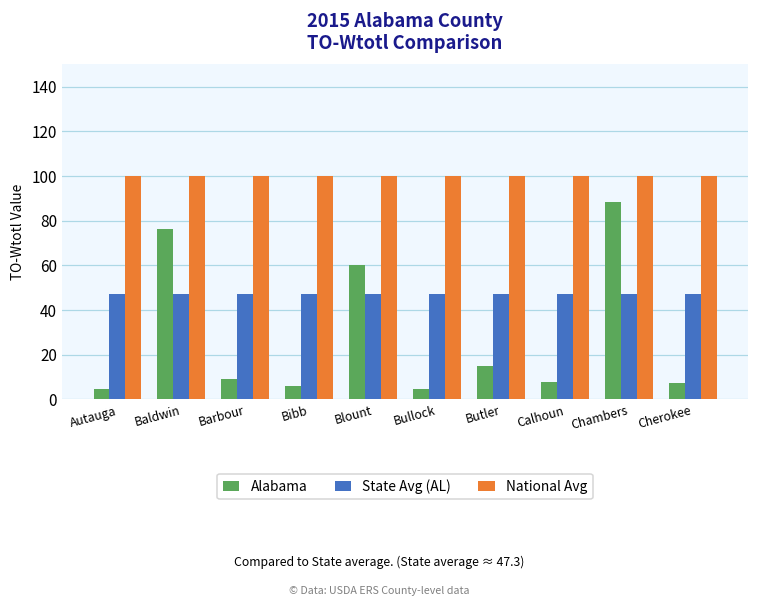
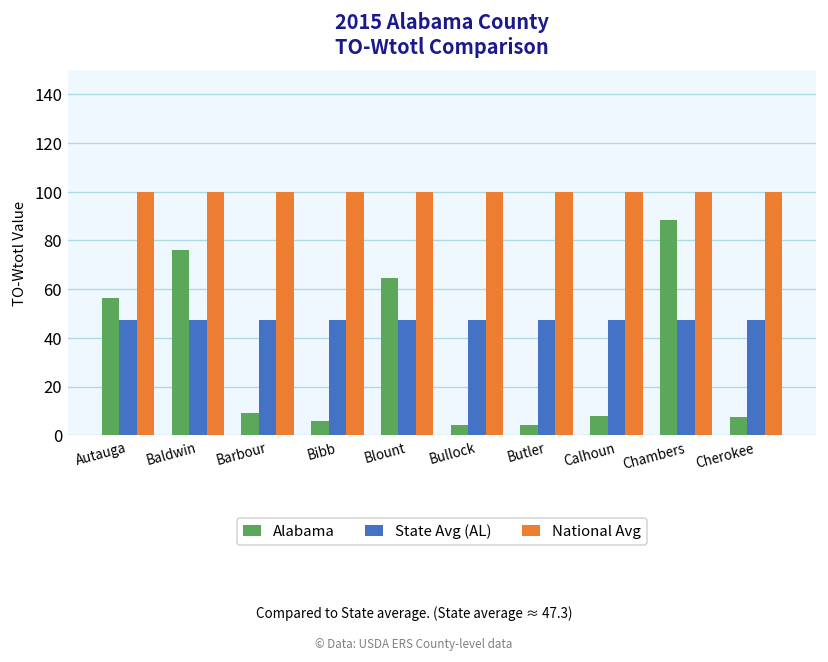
Alabama, Autauga: 5 -> 56
Alabama, Blount: 60 -> 65
Alabama, Butler: 15 -> 4
